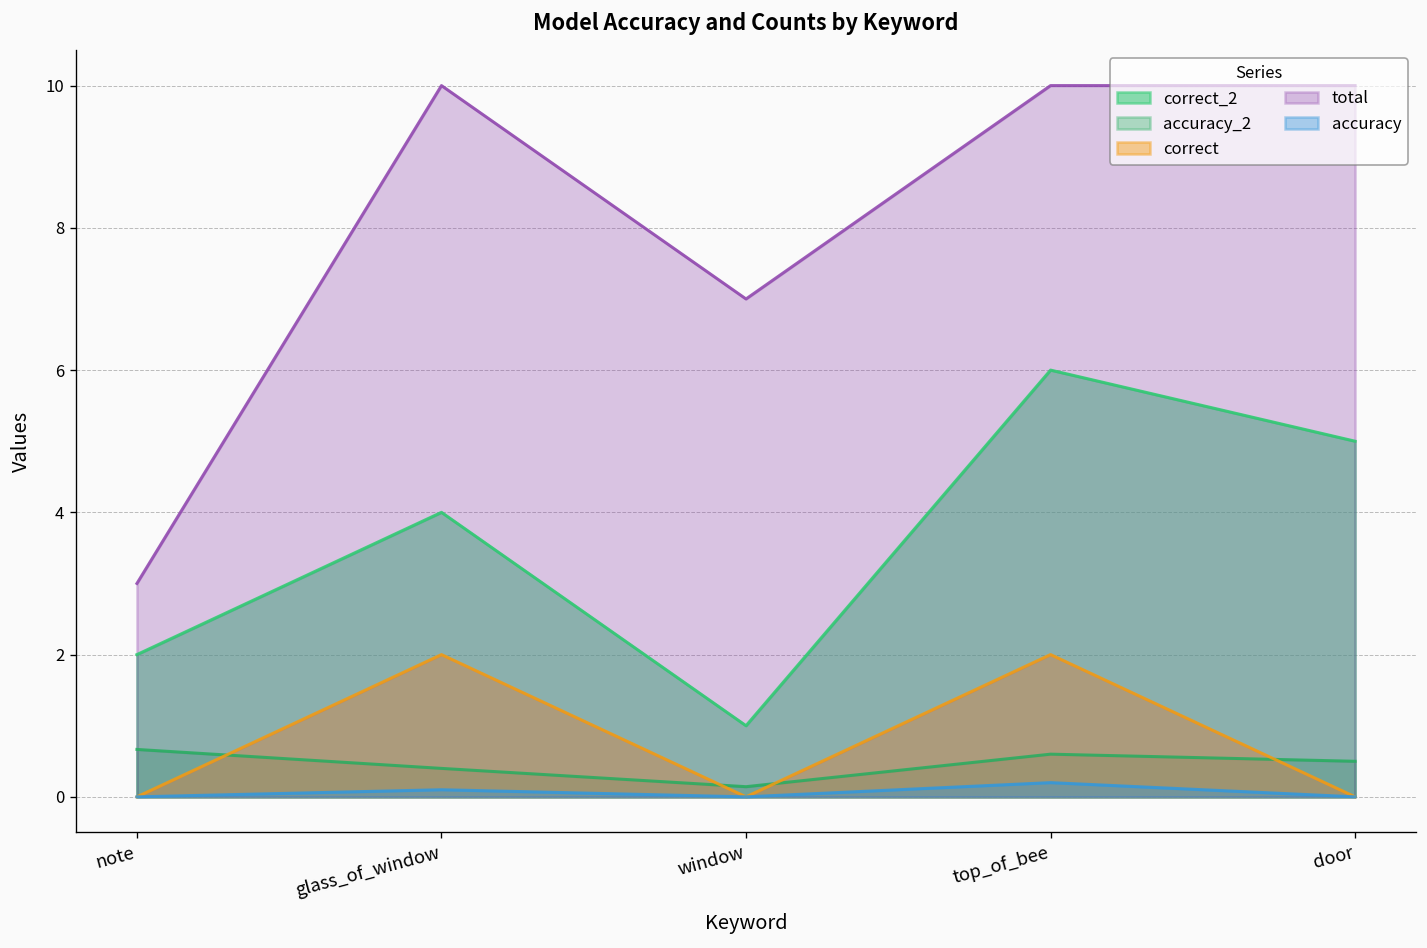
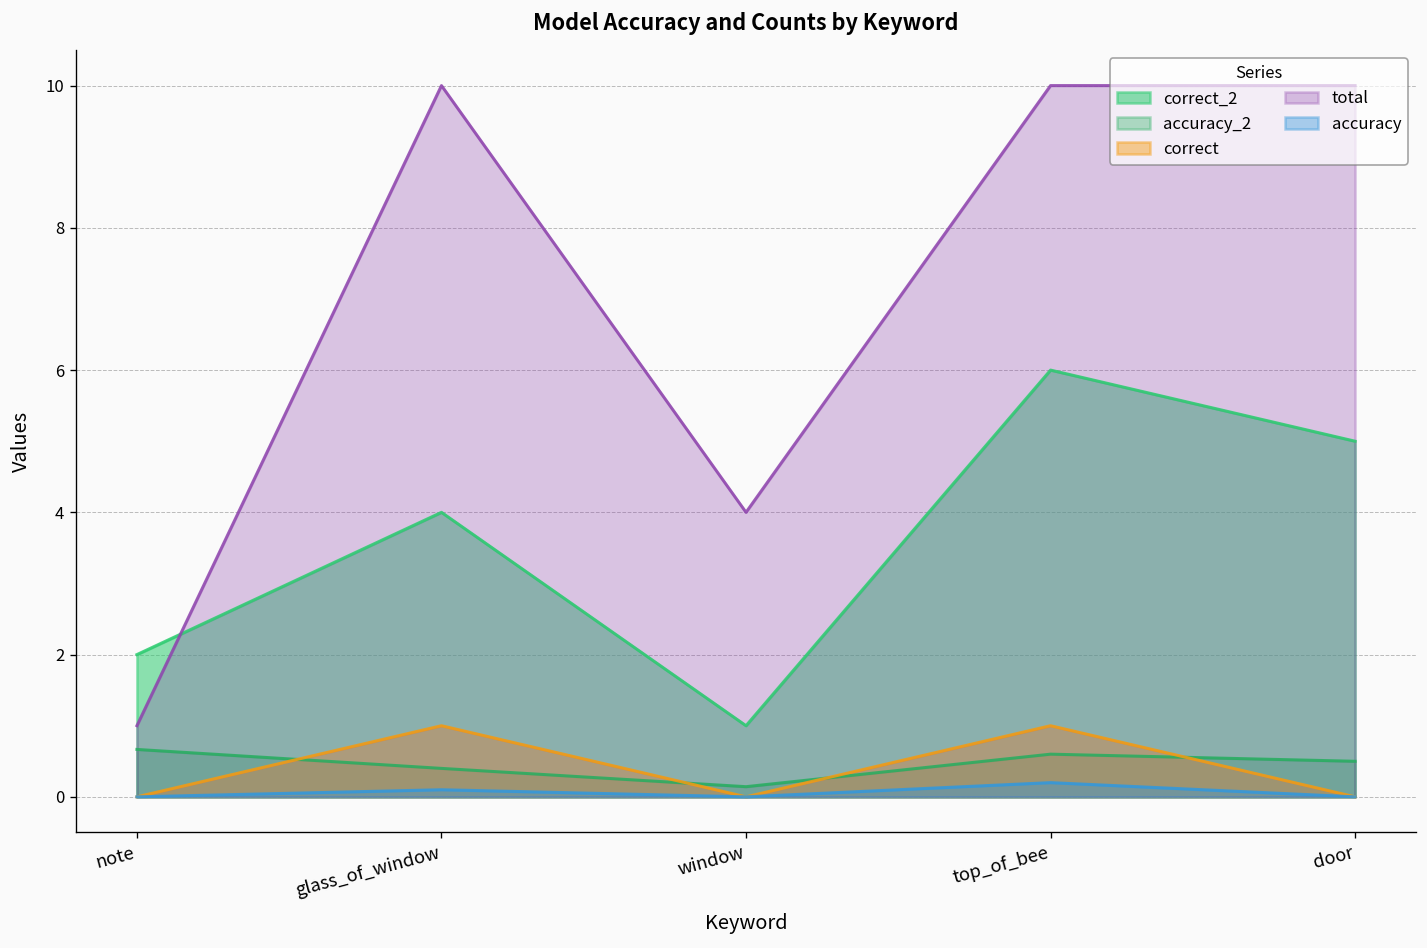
total, note: 3 -> 1
correct, glass_of_window: 2 -> 1
total, window: 7 -> 4
correct, top_of_bee: 2 -> 1
